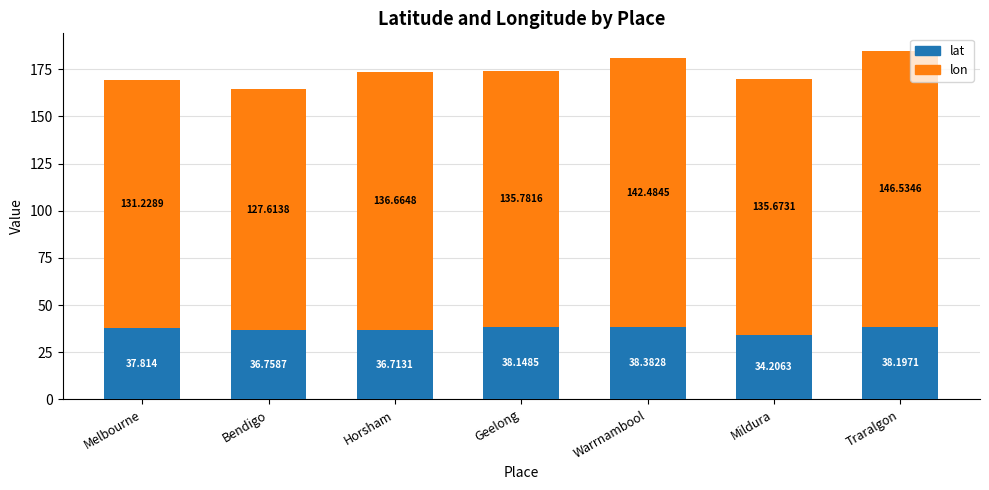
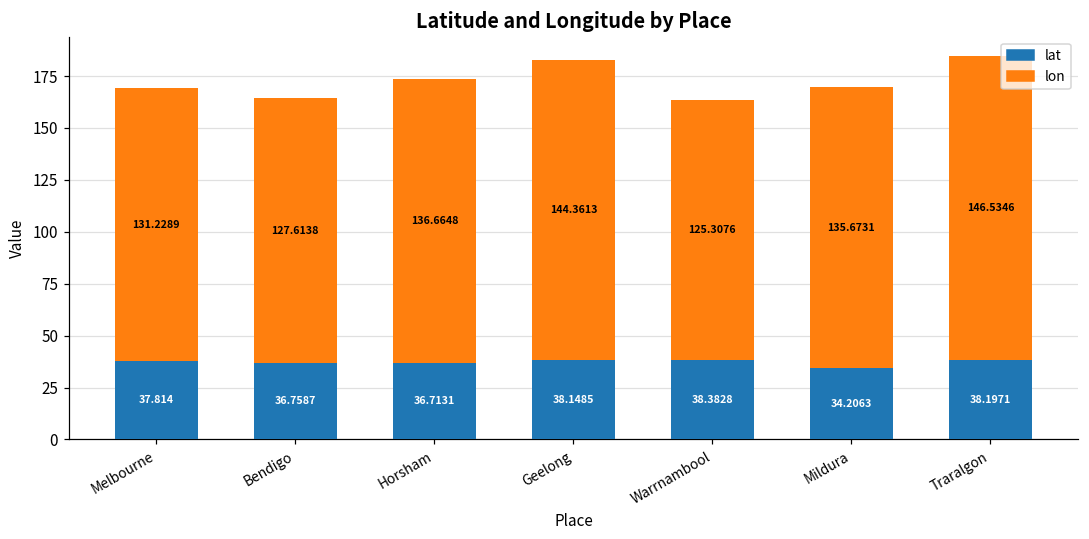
lon, Geelong: 135.7816 -> 144.3613
lon, Warrnambool: 142.4845 -> 125.3076
